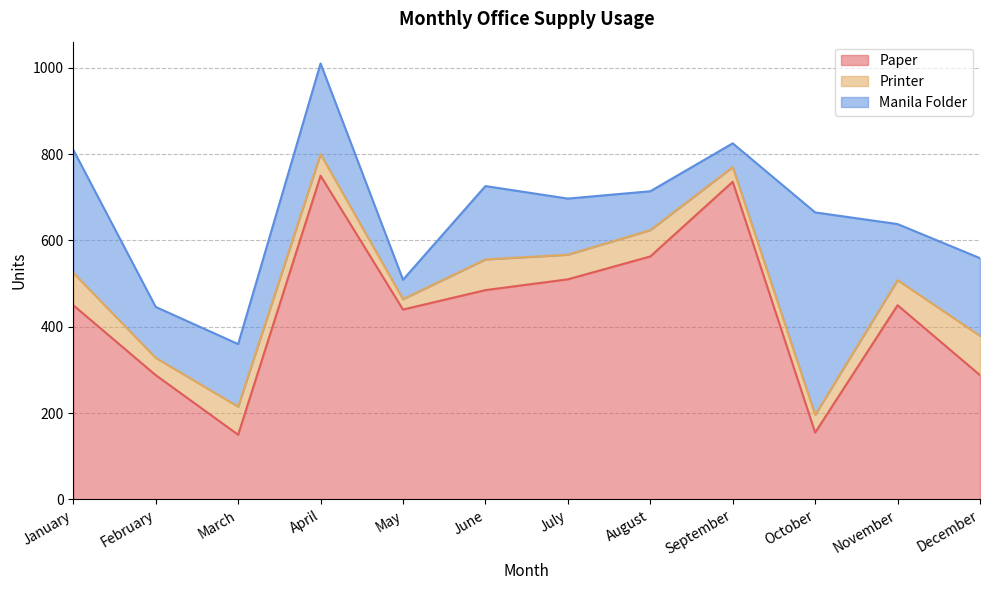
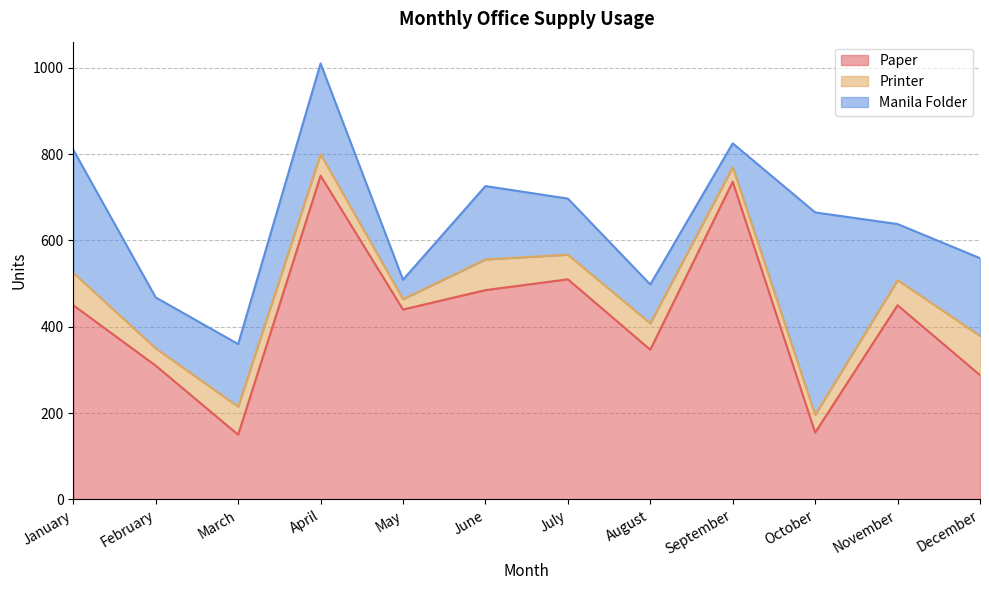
Paper, February: 290 -> 310
Paper, August: 560 -> 350
